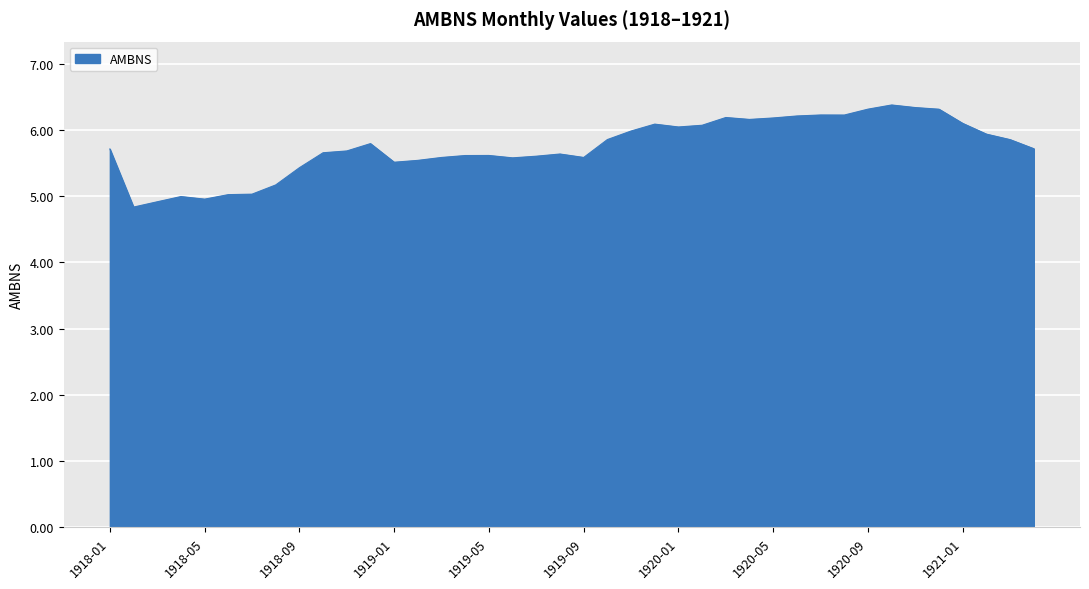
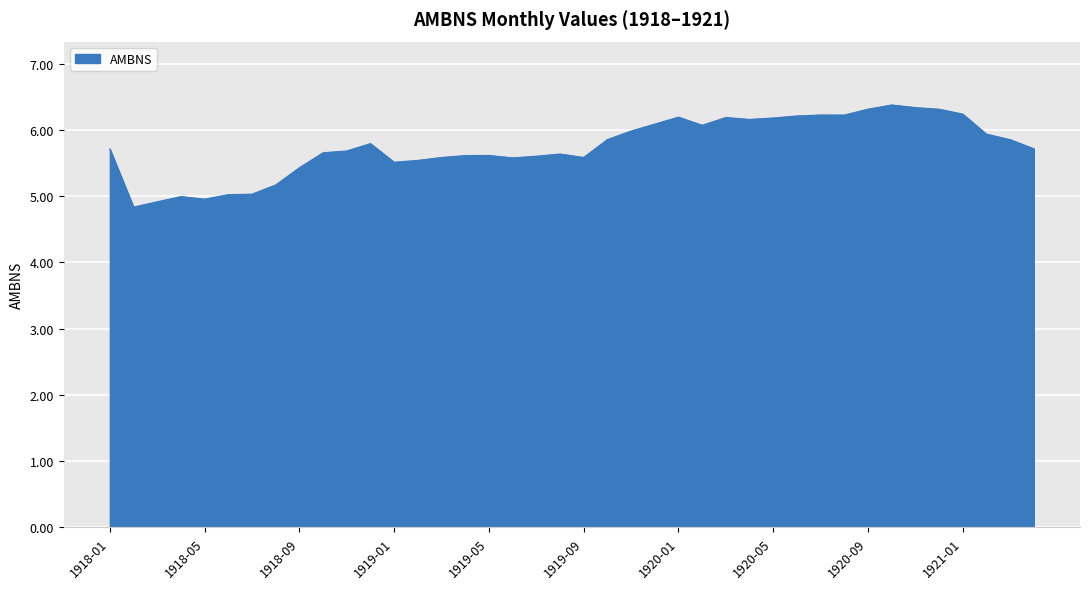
1920-01: 6.0 -> 6.2
1921-01: 6.1 -> 6.2
